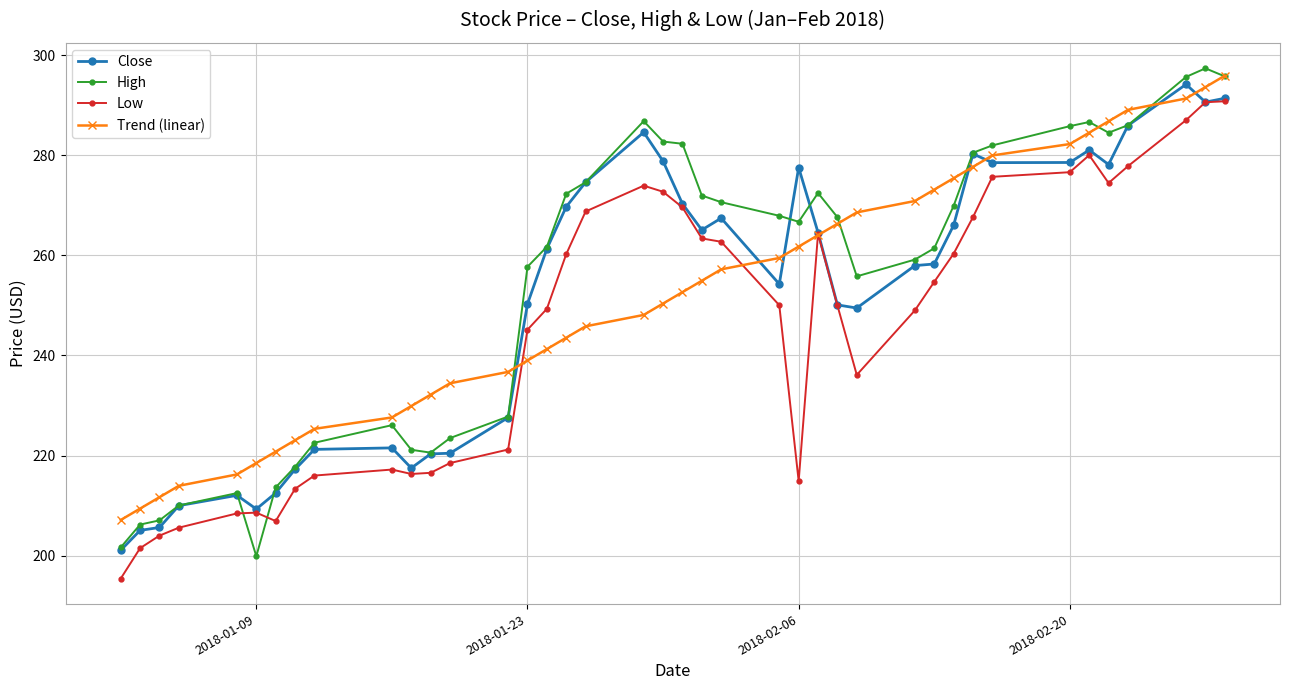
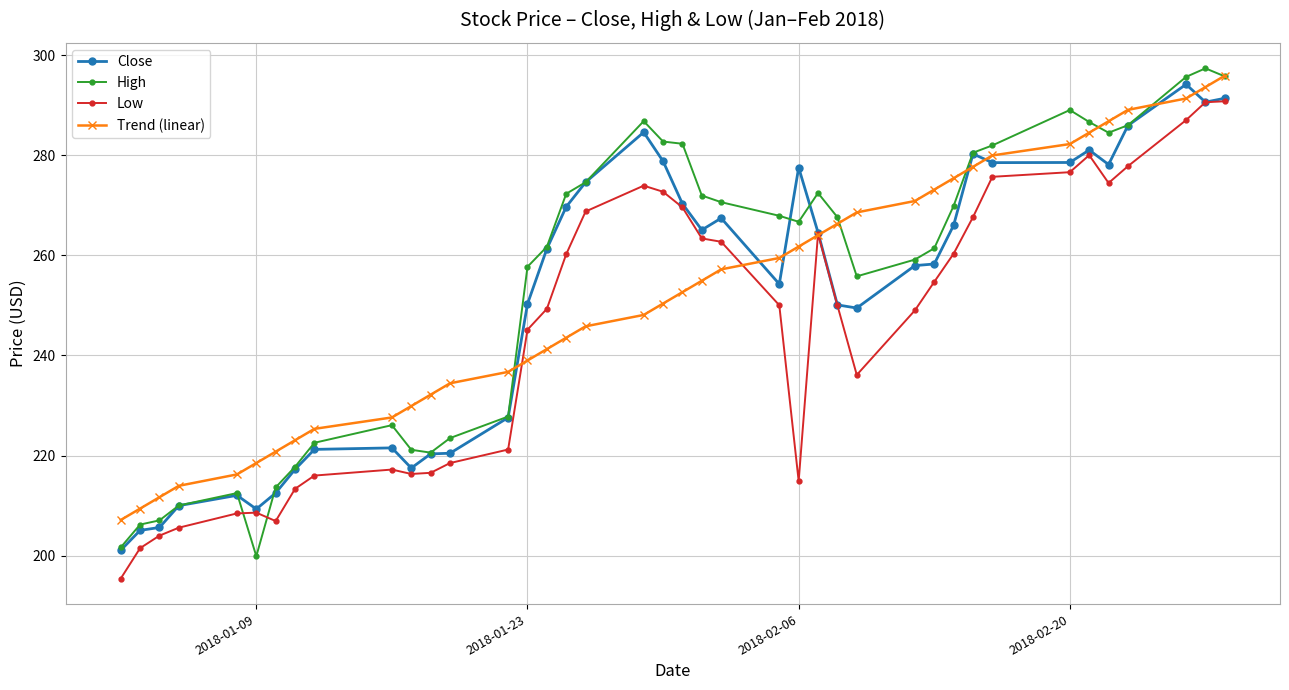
High, 2018-02-20: 286 -> 289
